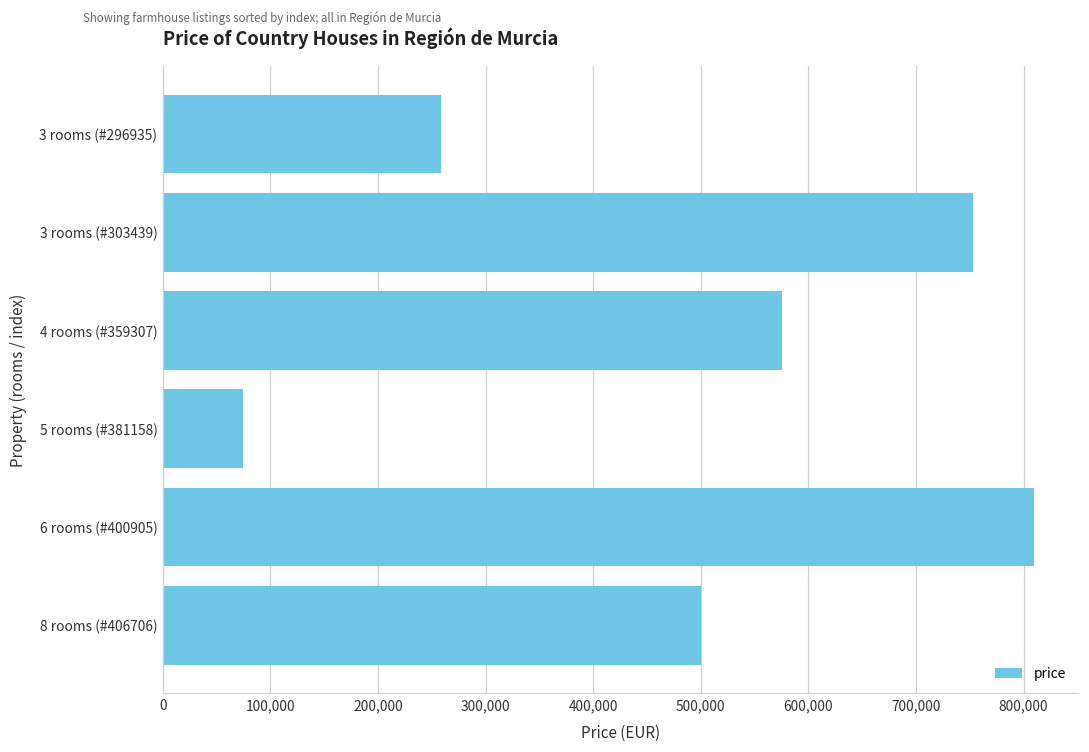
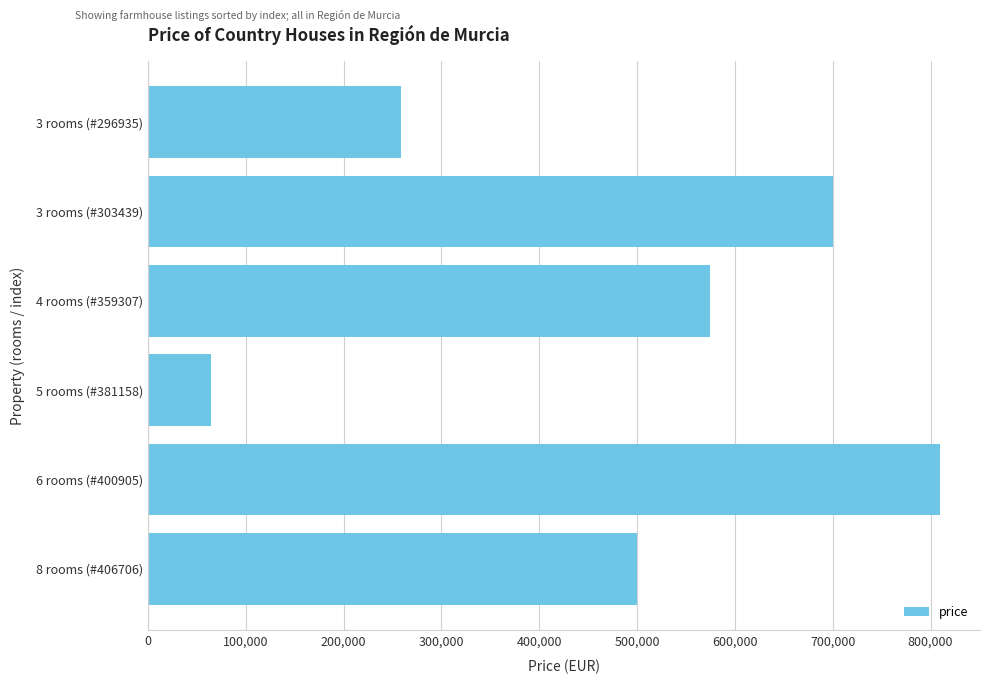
3 rooms (#303439): 750,000 -> 700,000
5 rooms (#381158): 80,000 -> 60,000
